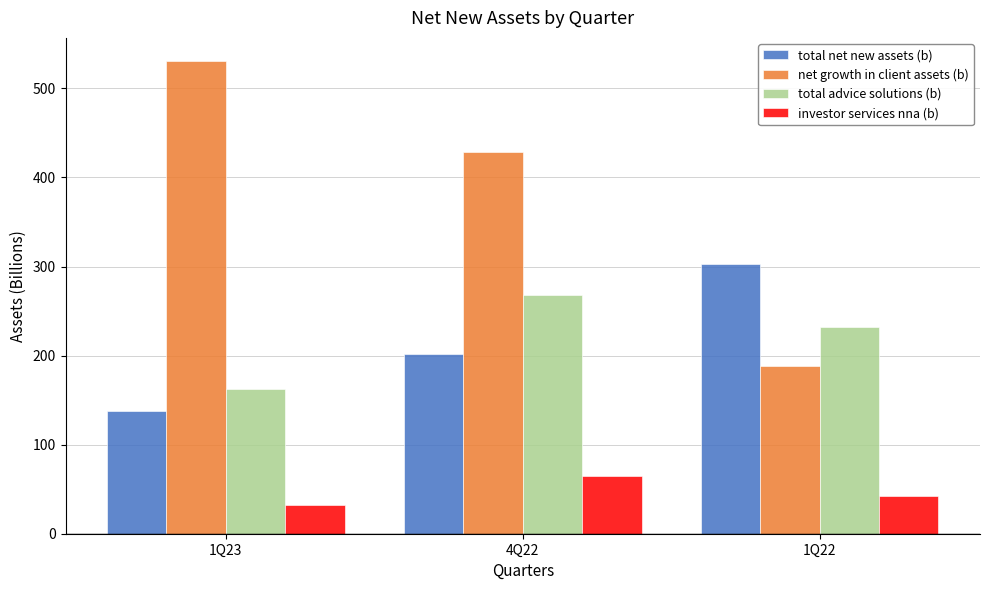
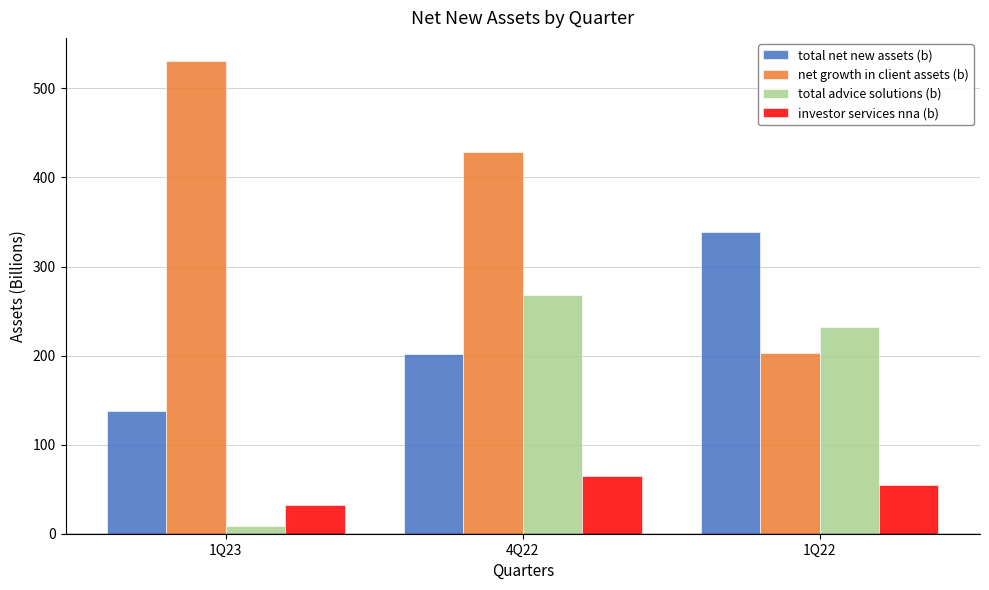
total advice solutions (b), 1Q23: 160 -> 10
total net new assets (b), 1Q22: 300 -> 340
net growth in client assets (b), 1Q22: 190 -> 200
investor services nna (b), 1Q22: 40 -> 60
